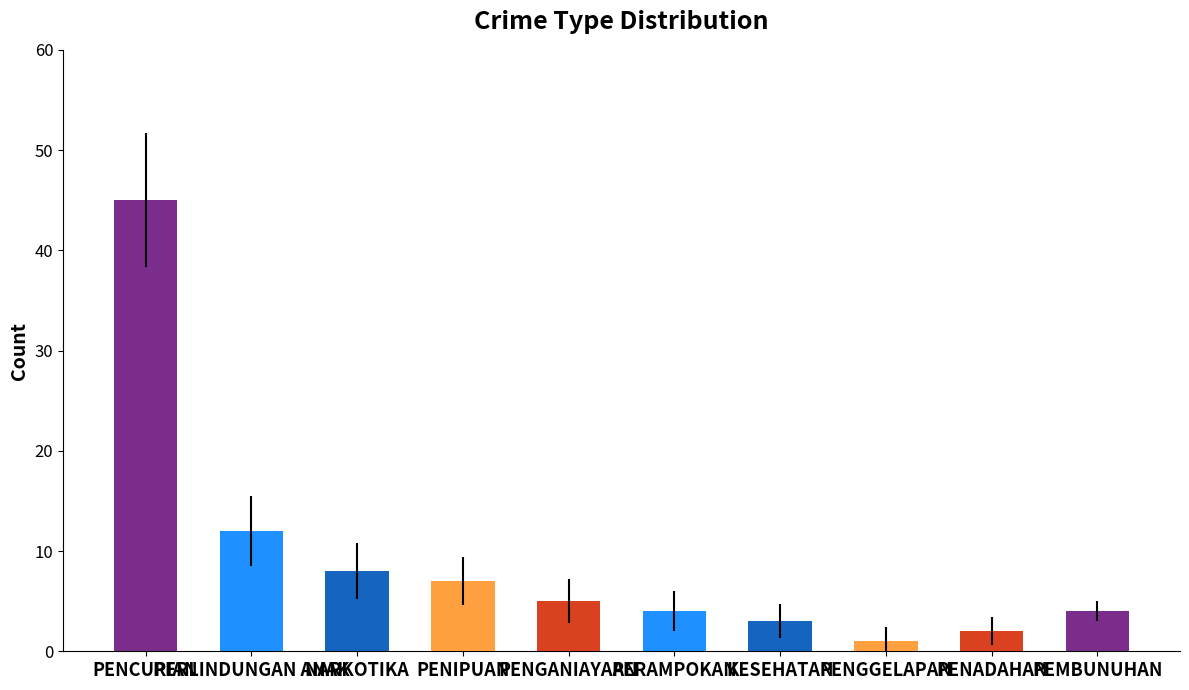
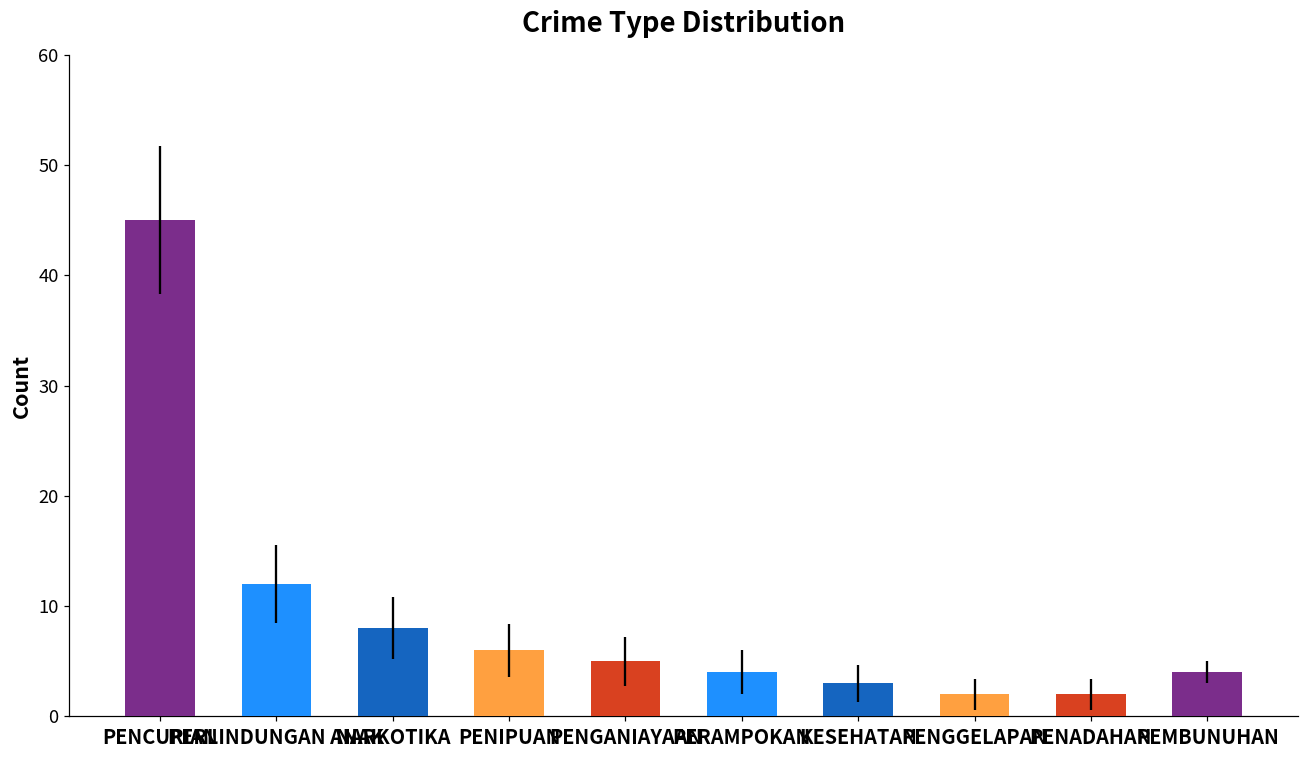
PENIPUAN: 7 -> 6
PENGGELAPAN: 1 -> 2
